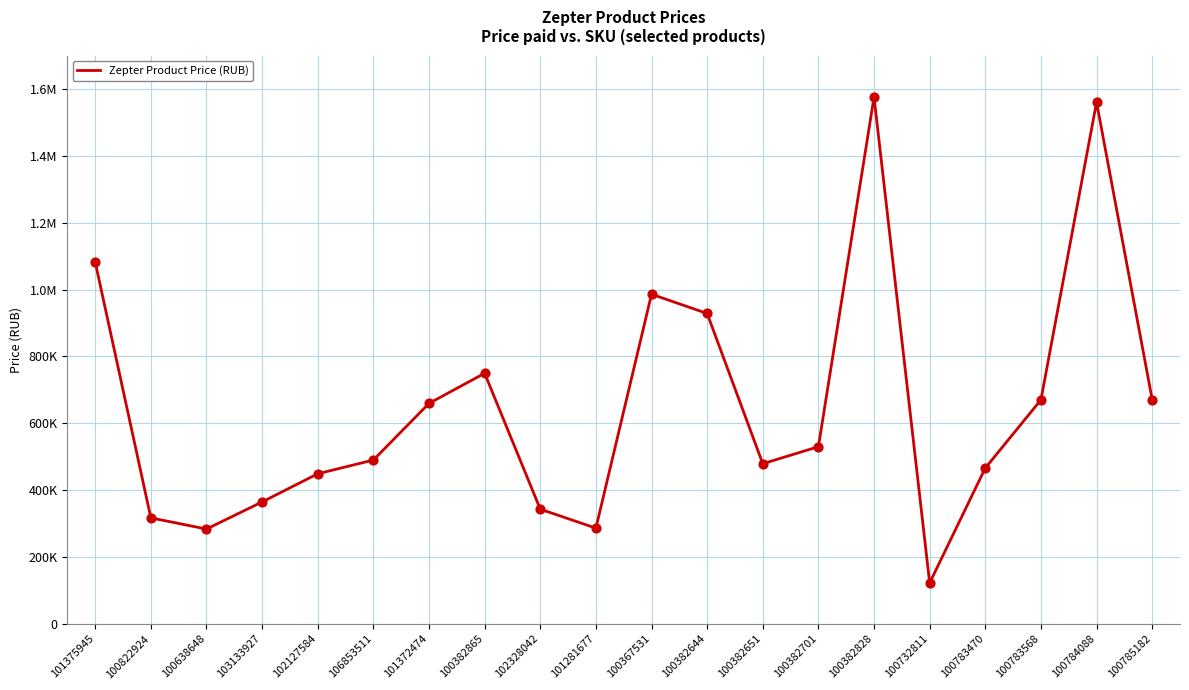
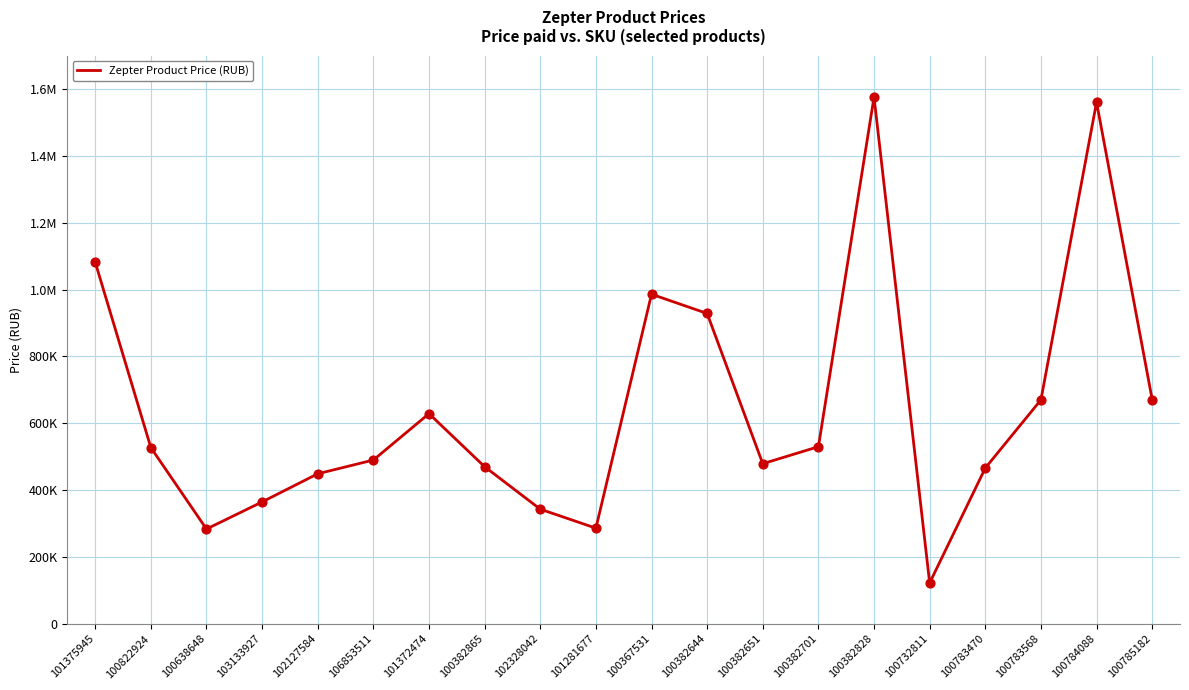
100822924: 320000 -> 530000
101372474: 660000 -> 630000
100382865: 750000 -> 470000
